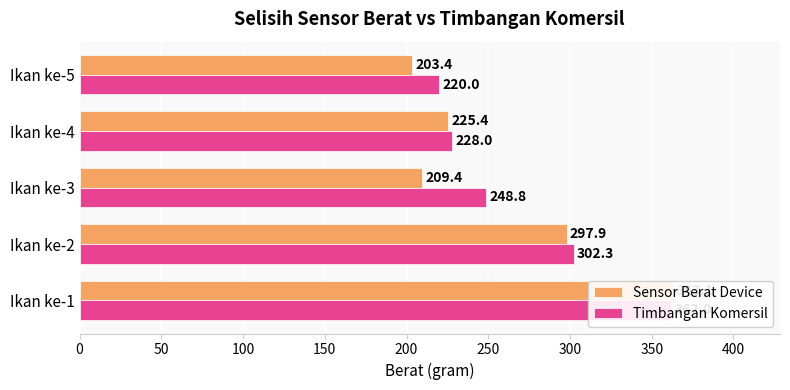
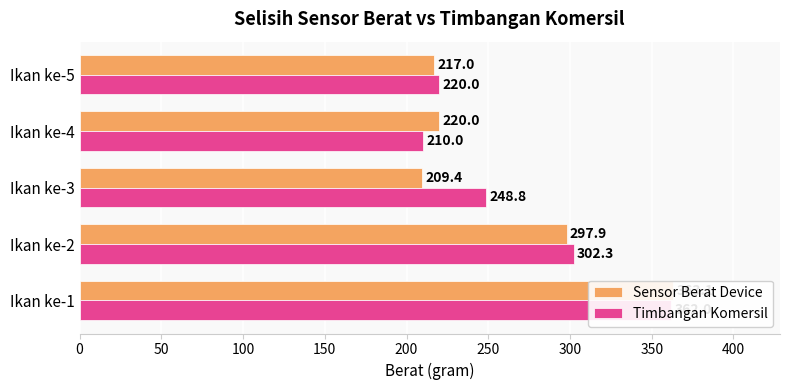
Sensor Berat Device, Ikan ke-5: 203.4 -> 217.0
Sensor Berat Device, Ikan ke-4: 225.4 -> 220.0
Timbangan Komersil, Ikan ke-4: 228.0 -> 210.0
